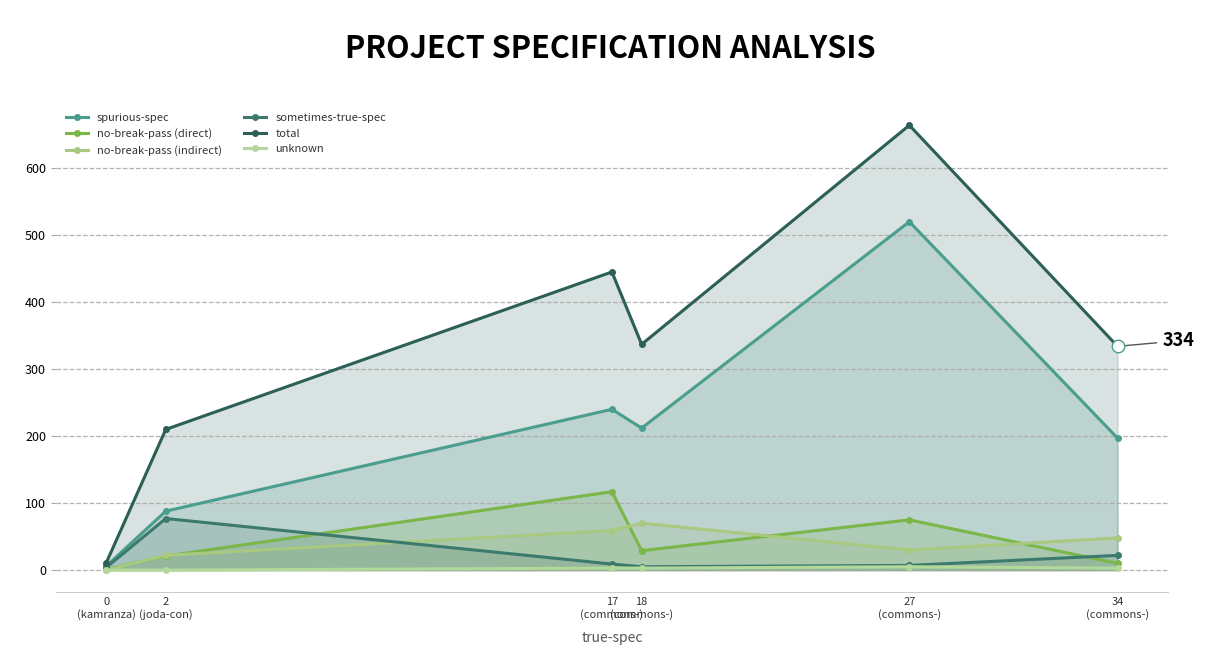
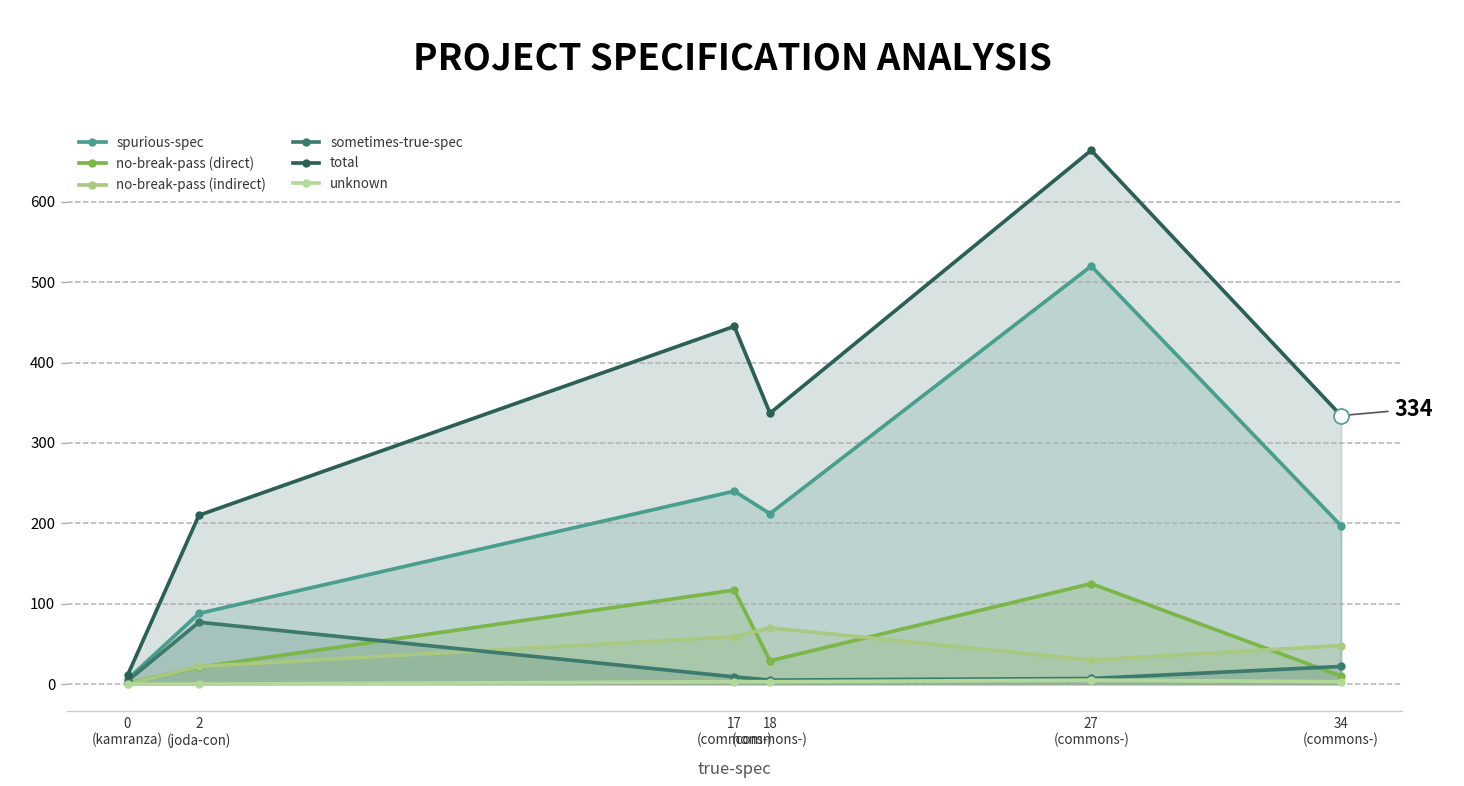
no-break-pass (direct), 27 (commons-): 80 -> 130
